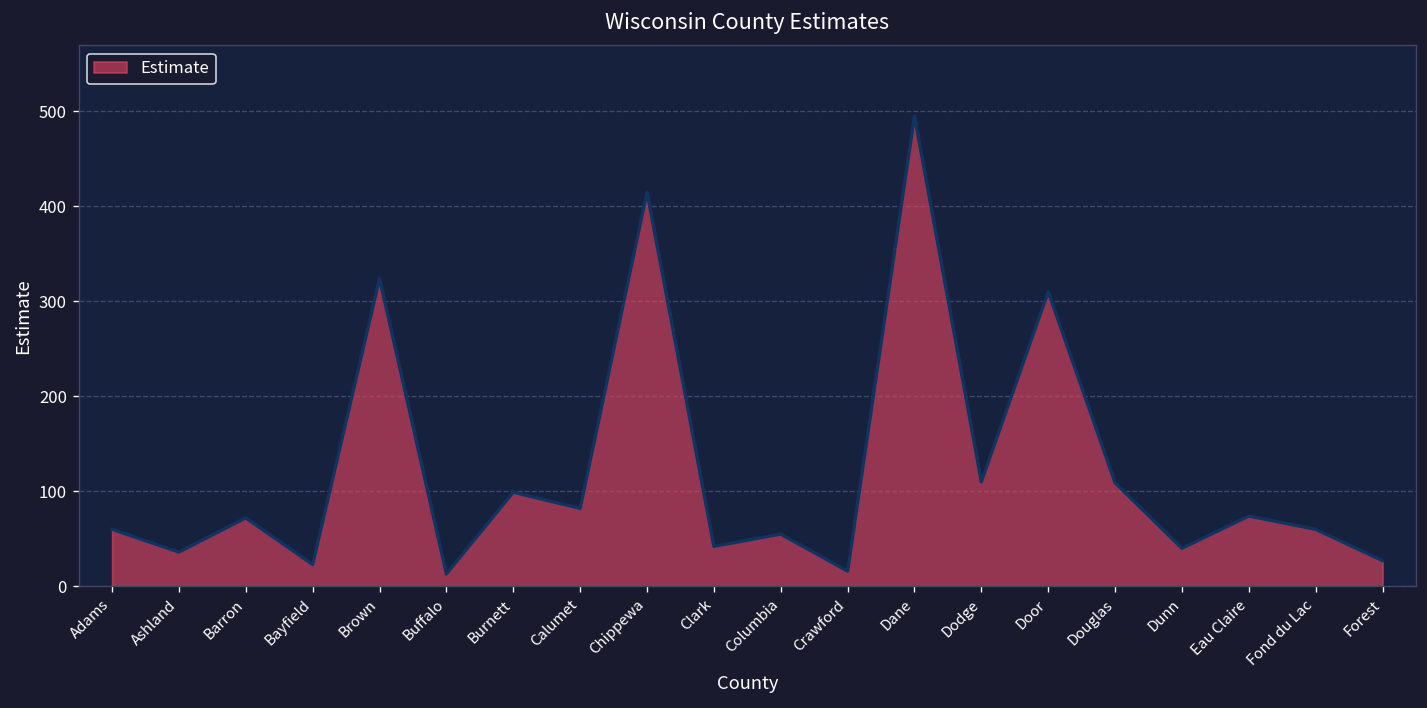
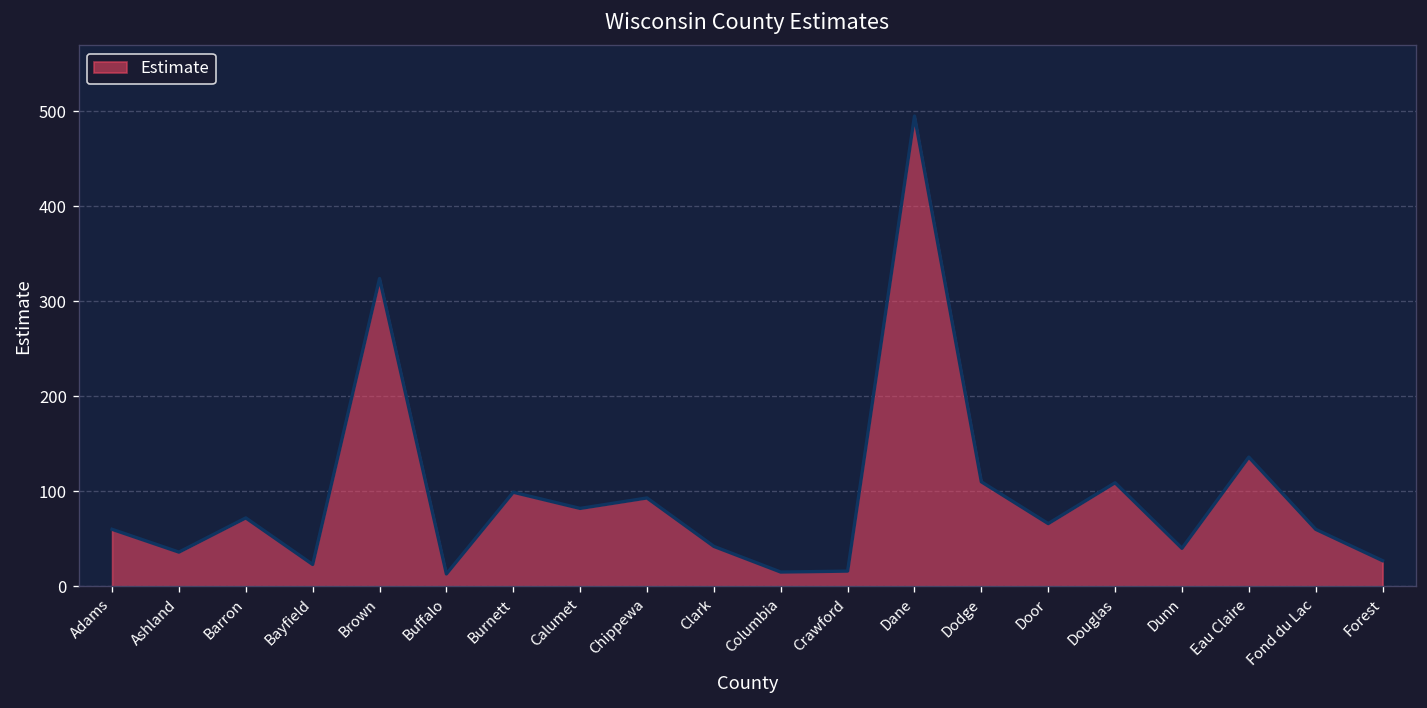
Chippewa: 420 -> 90
Columbia: 60 -> 20
Door: 310 -> 70
Eau Claire: 70 -> 140
